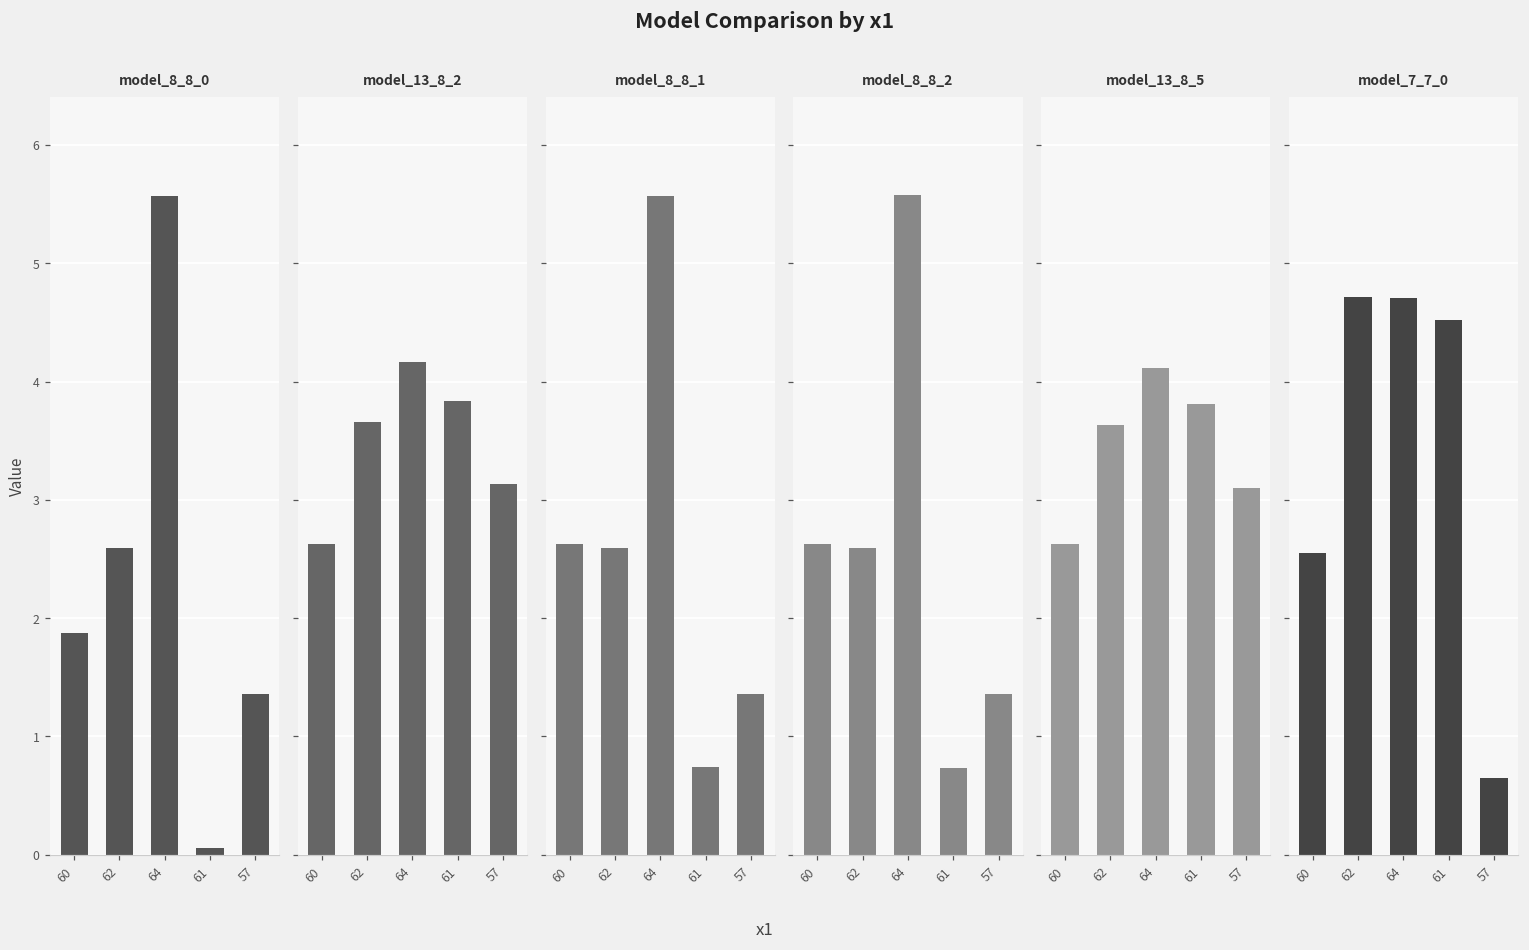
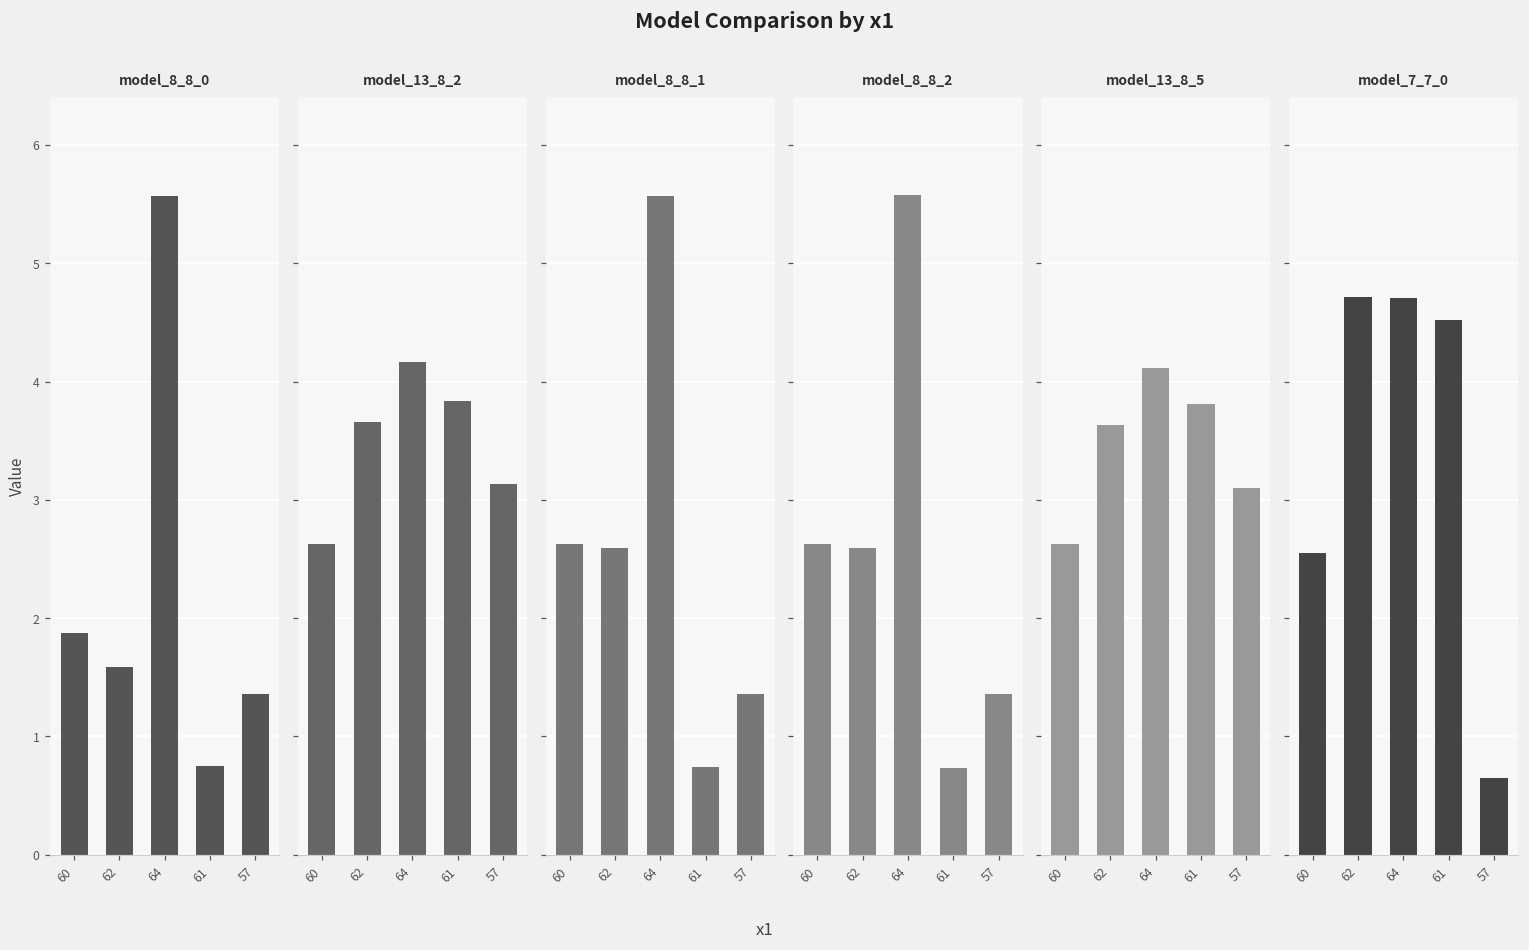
model_8_8_0, 62: 2.59 -> 1.59
model_8_8_0, 61: 0.06 -> 0.75
